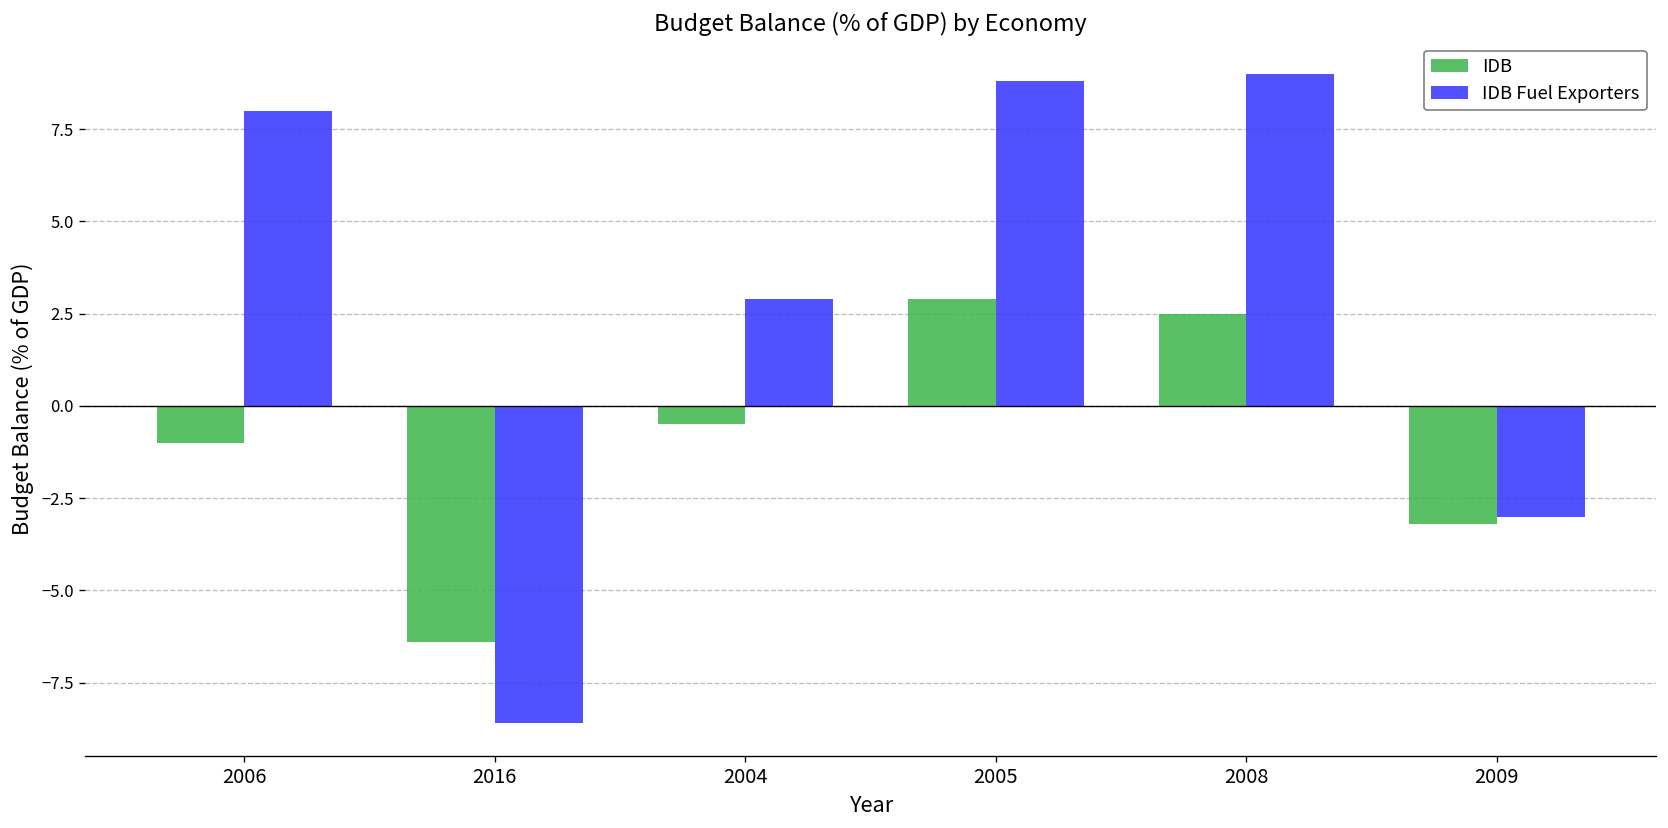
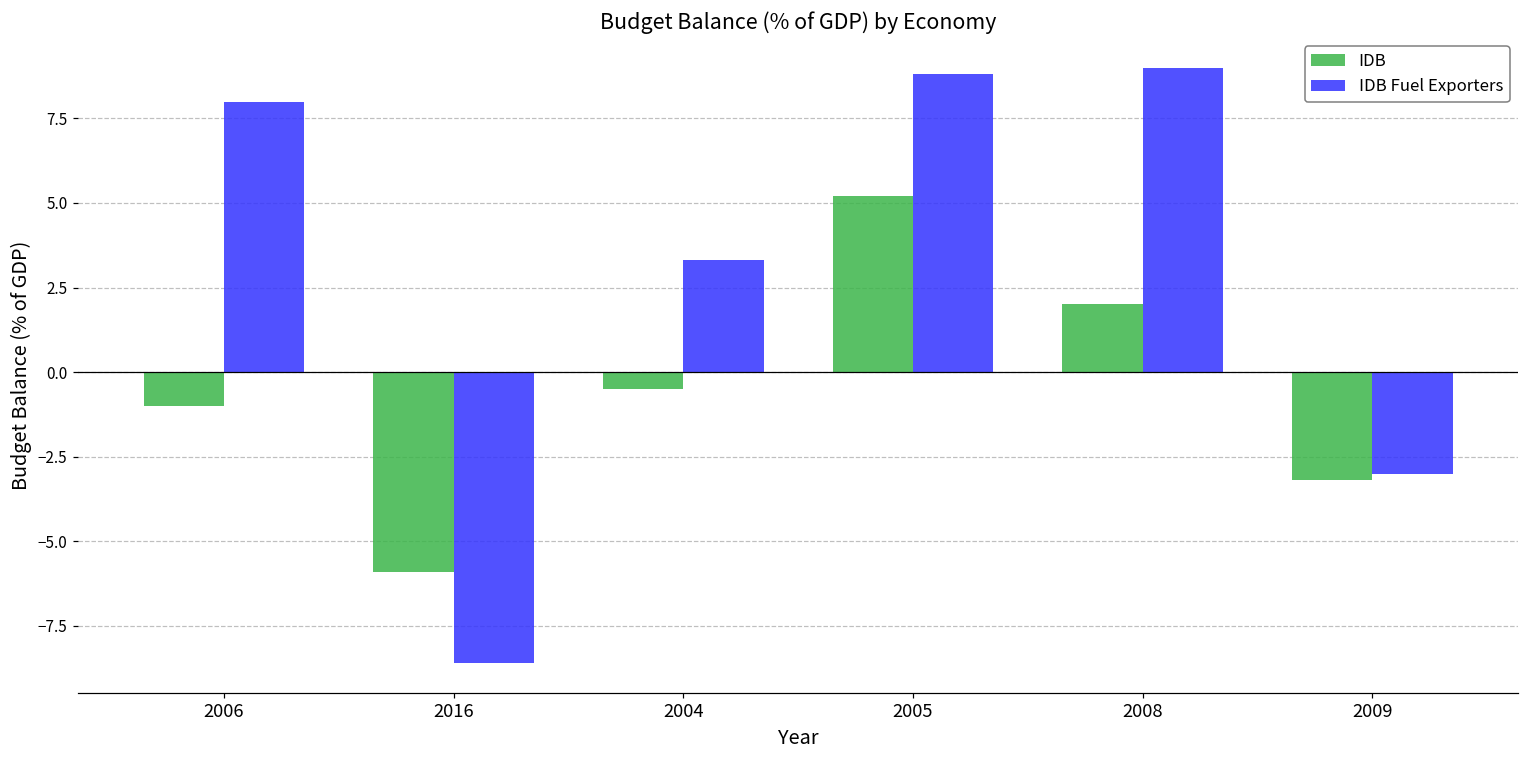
IDB, 2016: -6.4 -> -5.9
IDB Fuel Exporters, 2004: 2.9 -> 3.3
IDB, 2005: 2.9 -> 5.2
IDB, 2008: 2.5 -> 2.0
